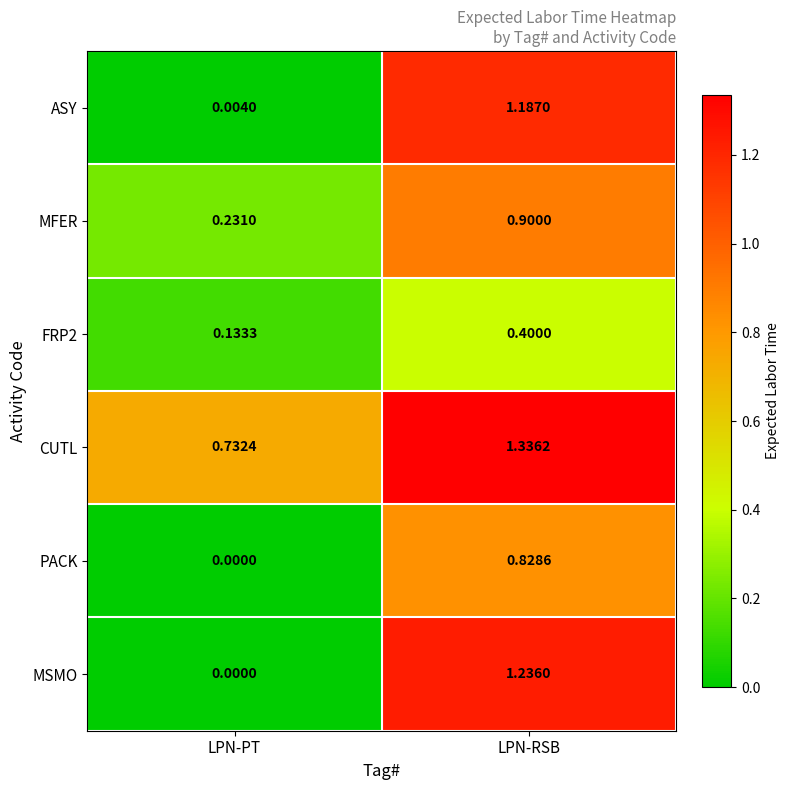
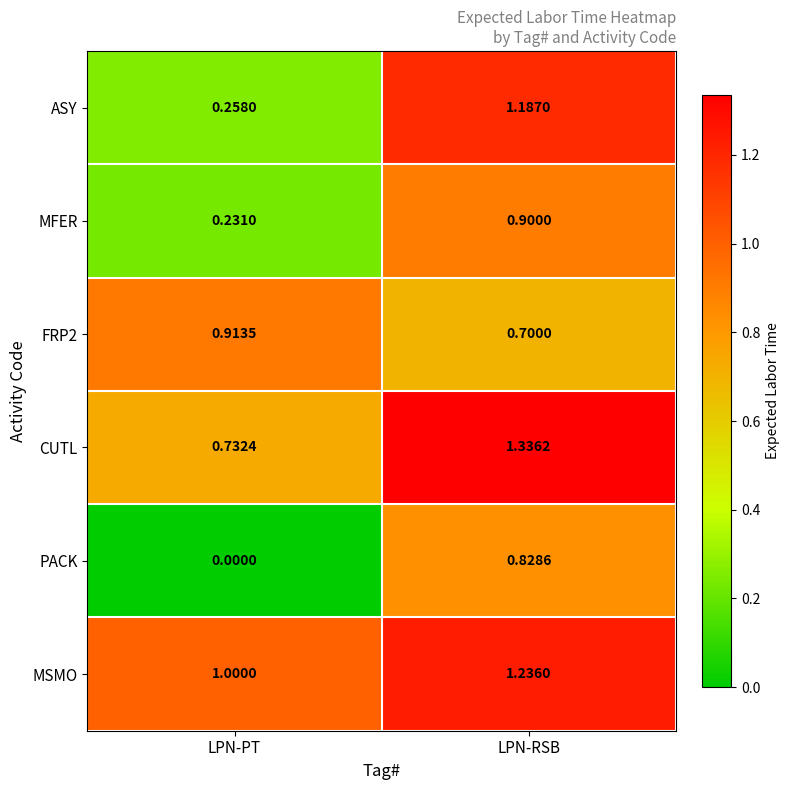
ASY, LPN-PT: 0.0040 -> 0.2580
FRP2, LPN-PT: 0.1333 -> 0.9135
FRP2, LPN-RSB: 0.4000 -> 0.7000
MSMO, LPN-PT: 0.0000 -> 1.0000
